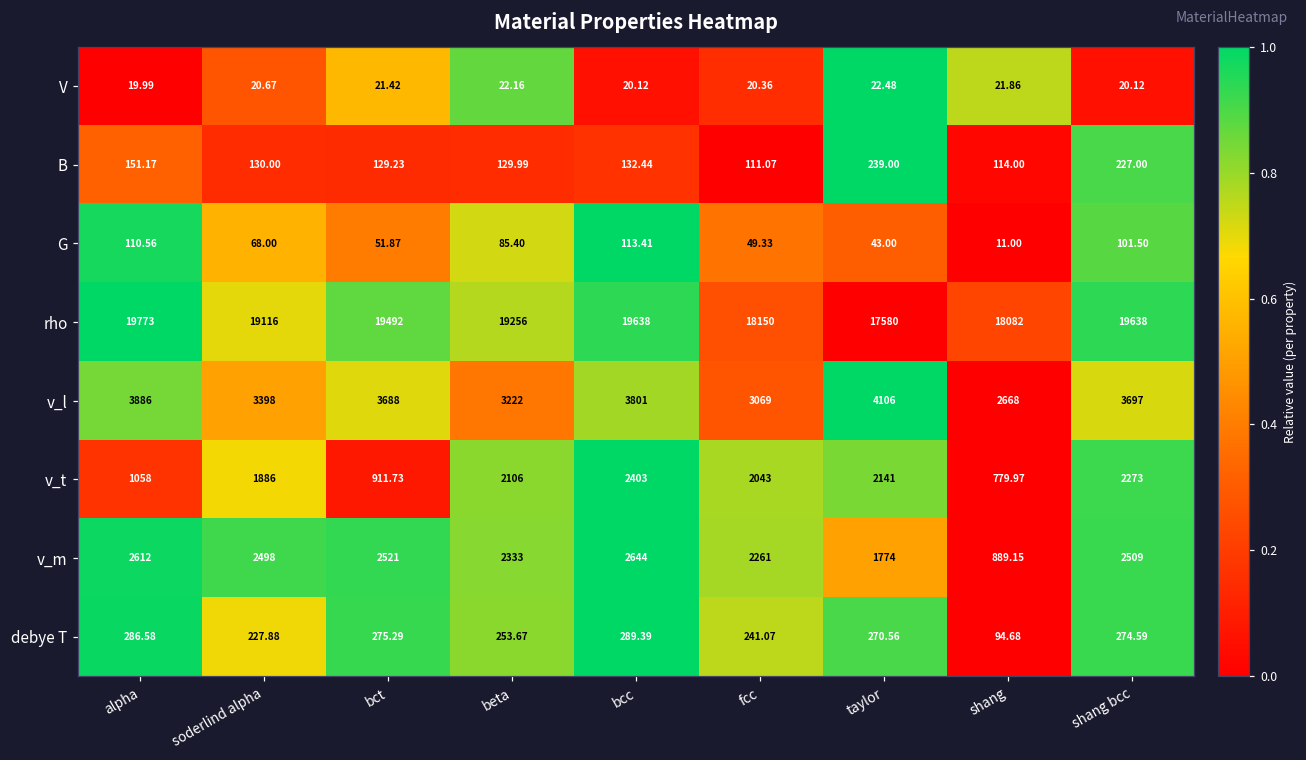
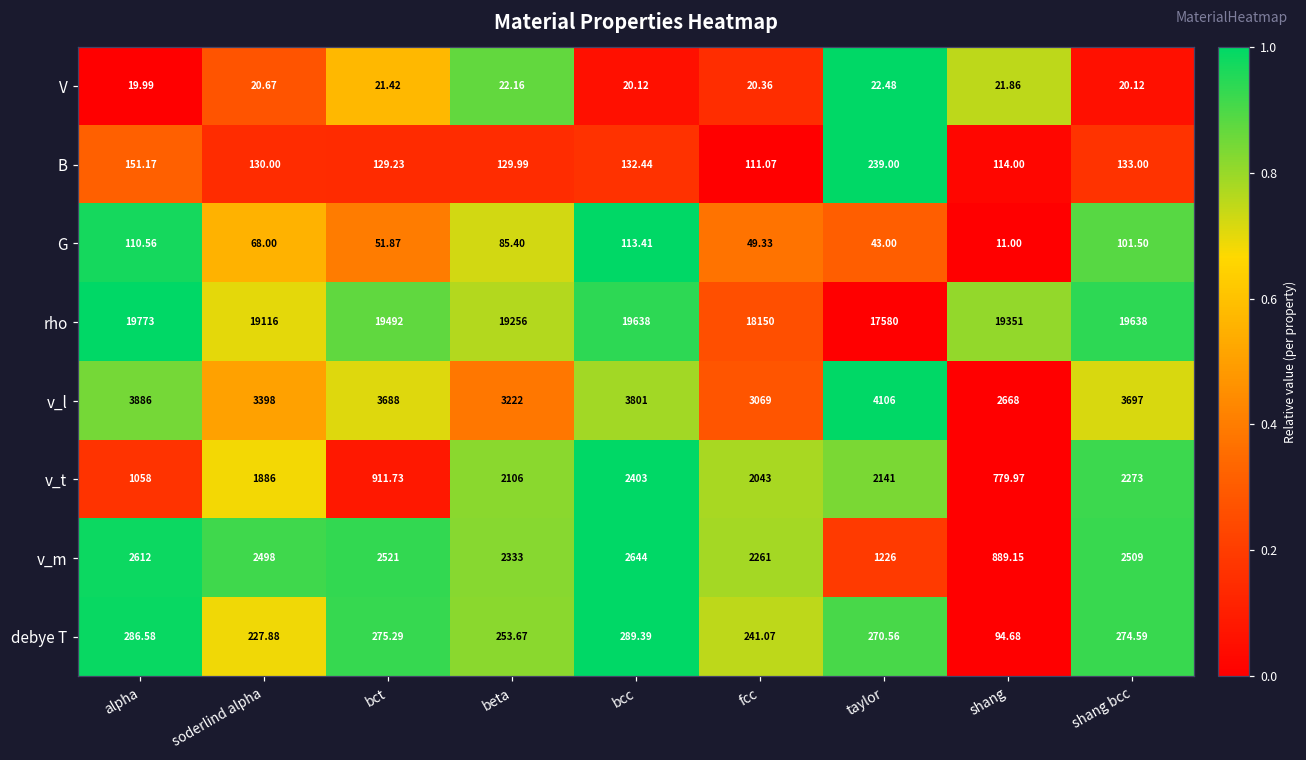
B, shang bcc: 227.00 -> 133.00
rho, shang: 18082 -> 19351
v_m, taylor: 1774 -> 1226
